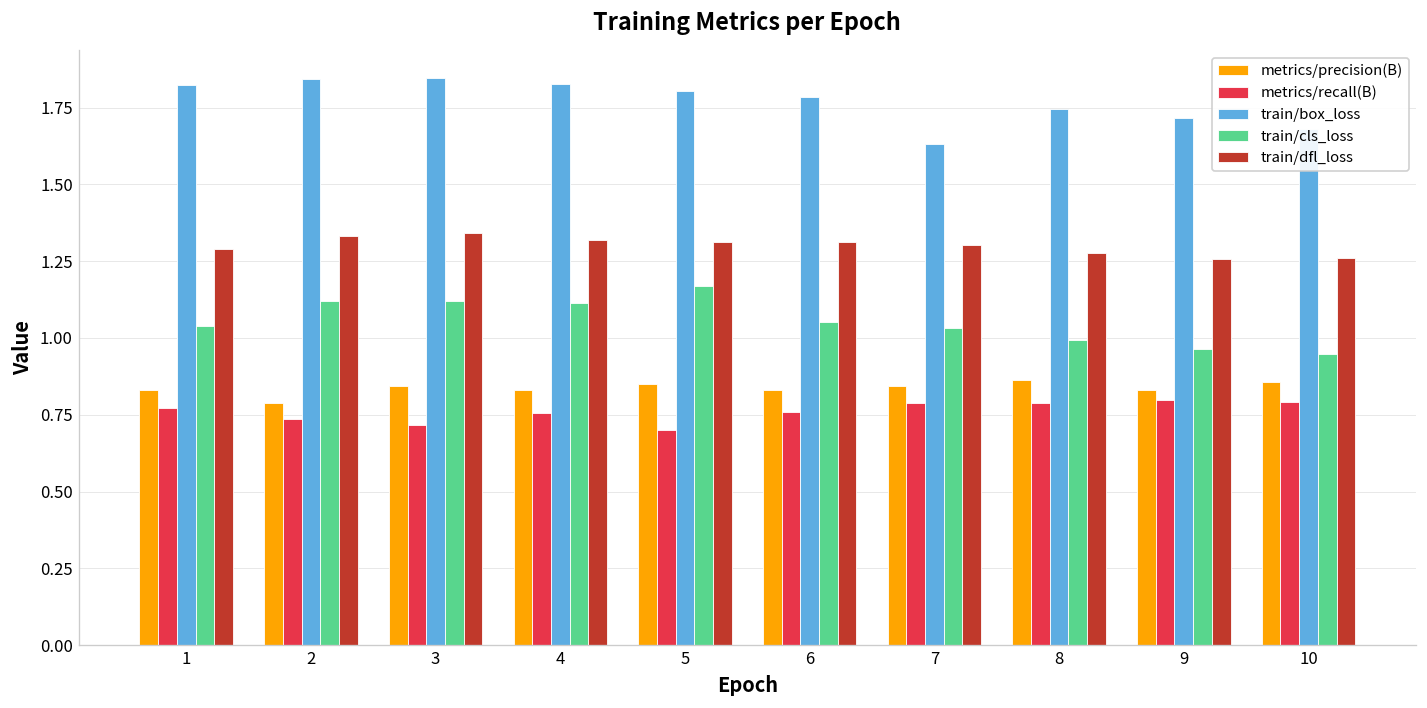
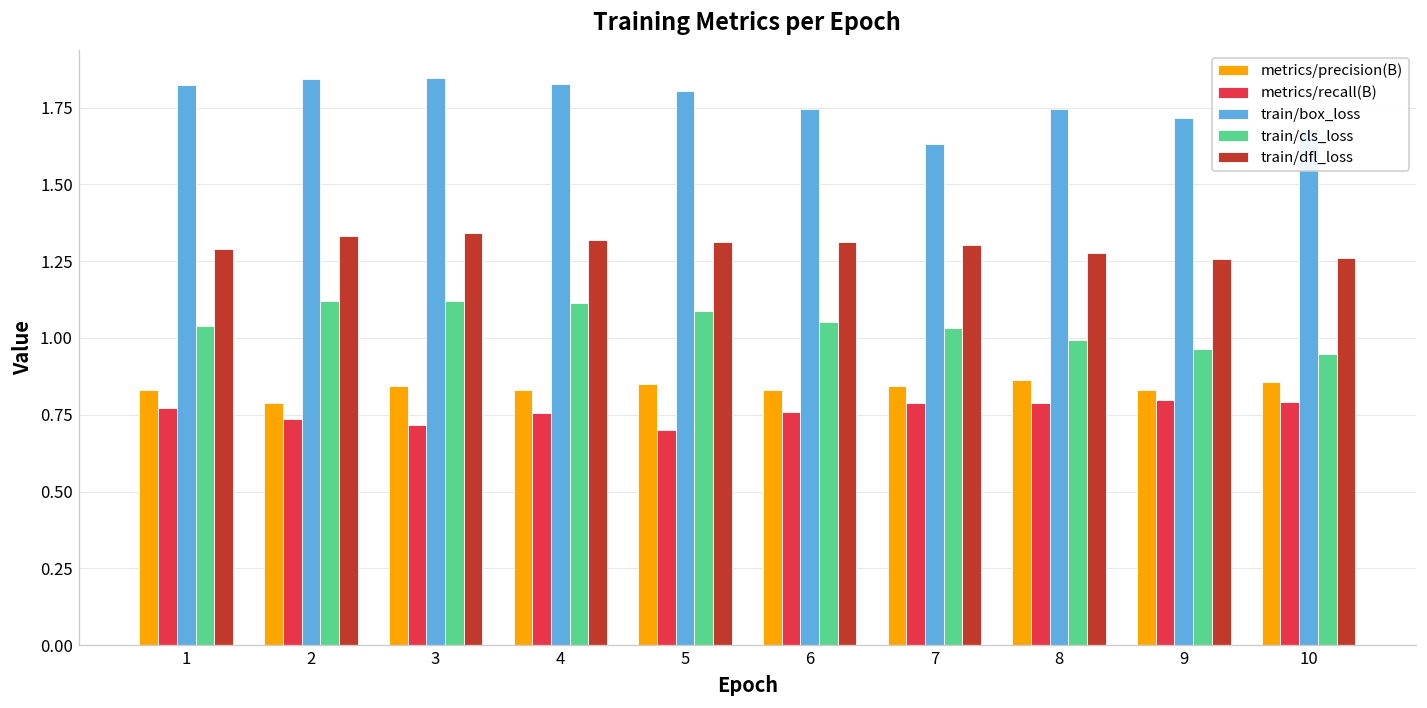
train/cls_loss, 5: 1.17 -> 1.09
train/box_loss, 6: 1.79 -> 1.75
